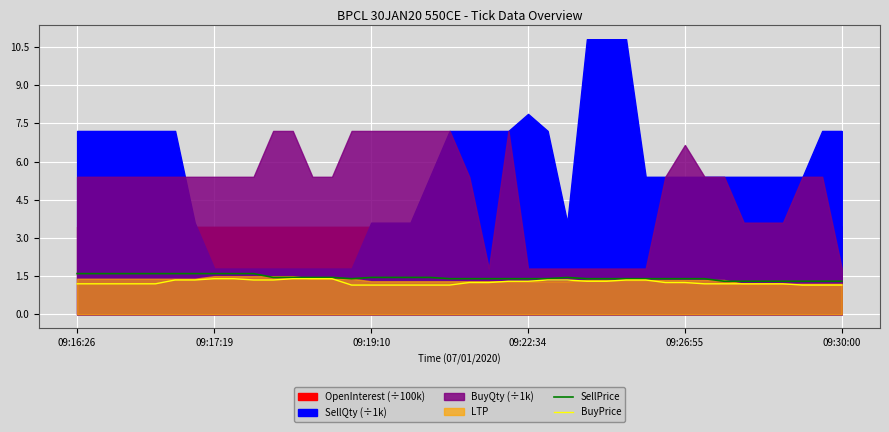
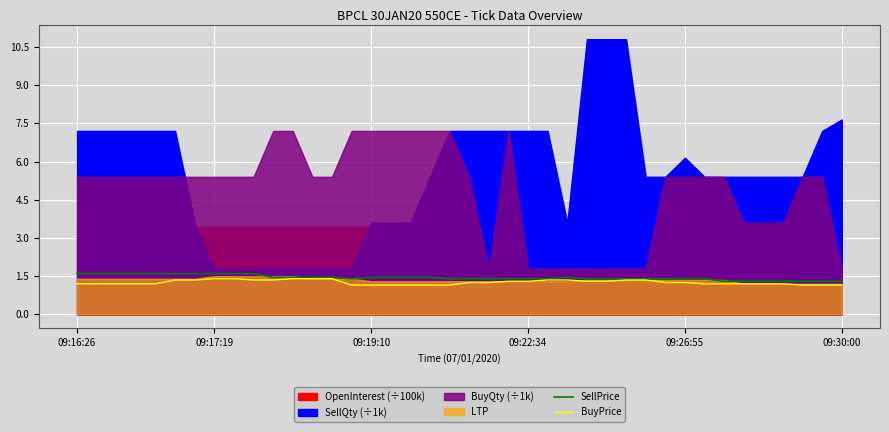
SellQty (÷1k), 09:22:34: 7.9 -> 7.2
SellQty (÷1k), 09:26:55: 5.4 -> 6.1
BuyQty (÷1k), 09:26:55: 6.6 -> 5.4
SellQty (÷1k), 09:30:00: 7.2 -> 7.7
